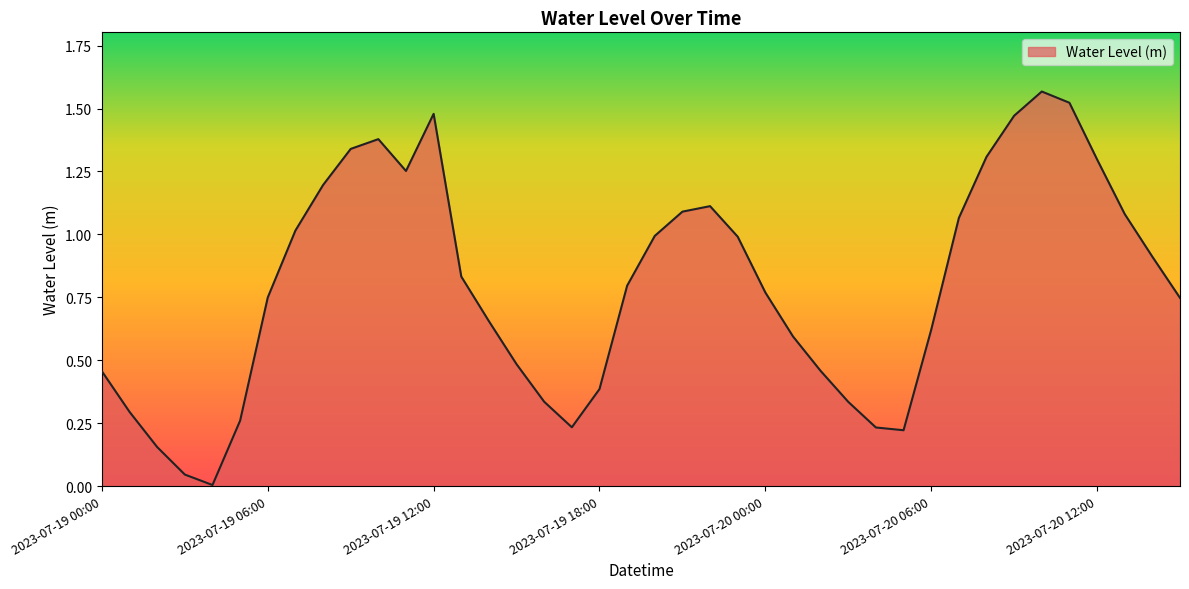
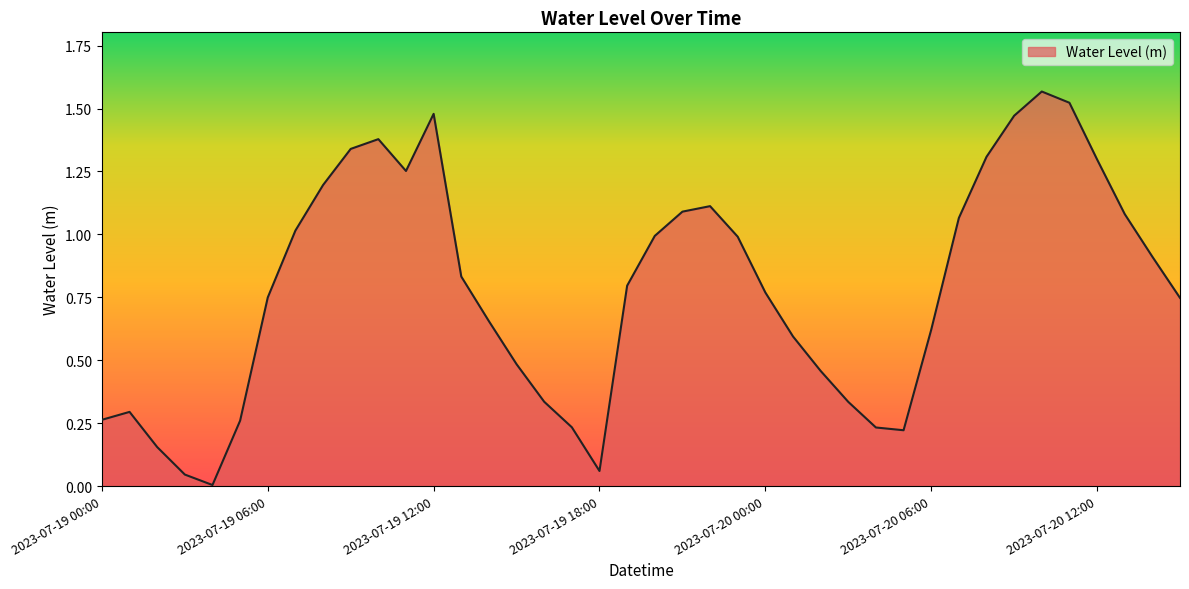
2023-07-19 00:00: 0.46 -> 0.26
2023-07-19 18:00: 0.39 -> 0.06
